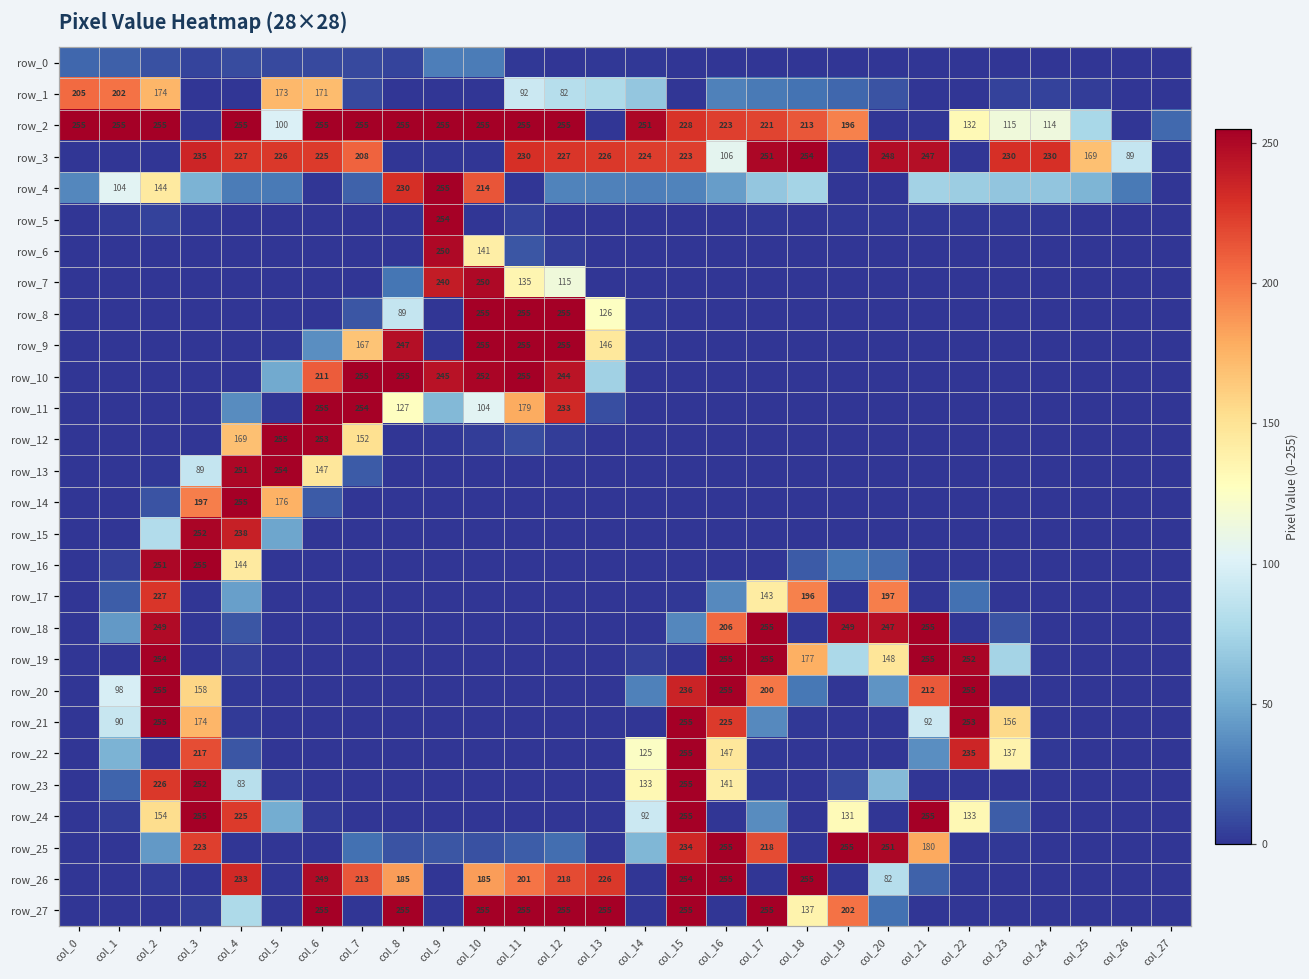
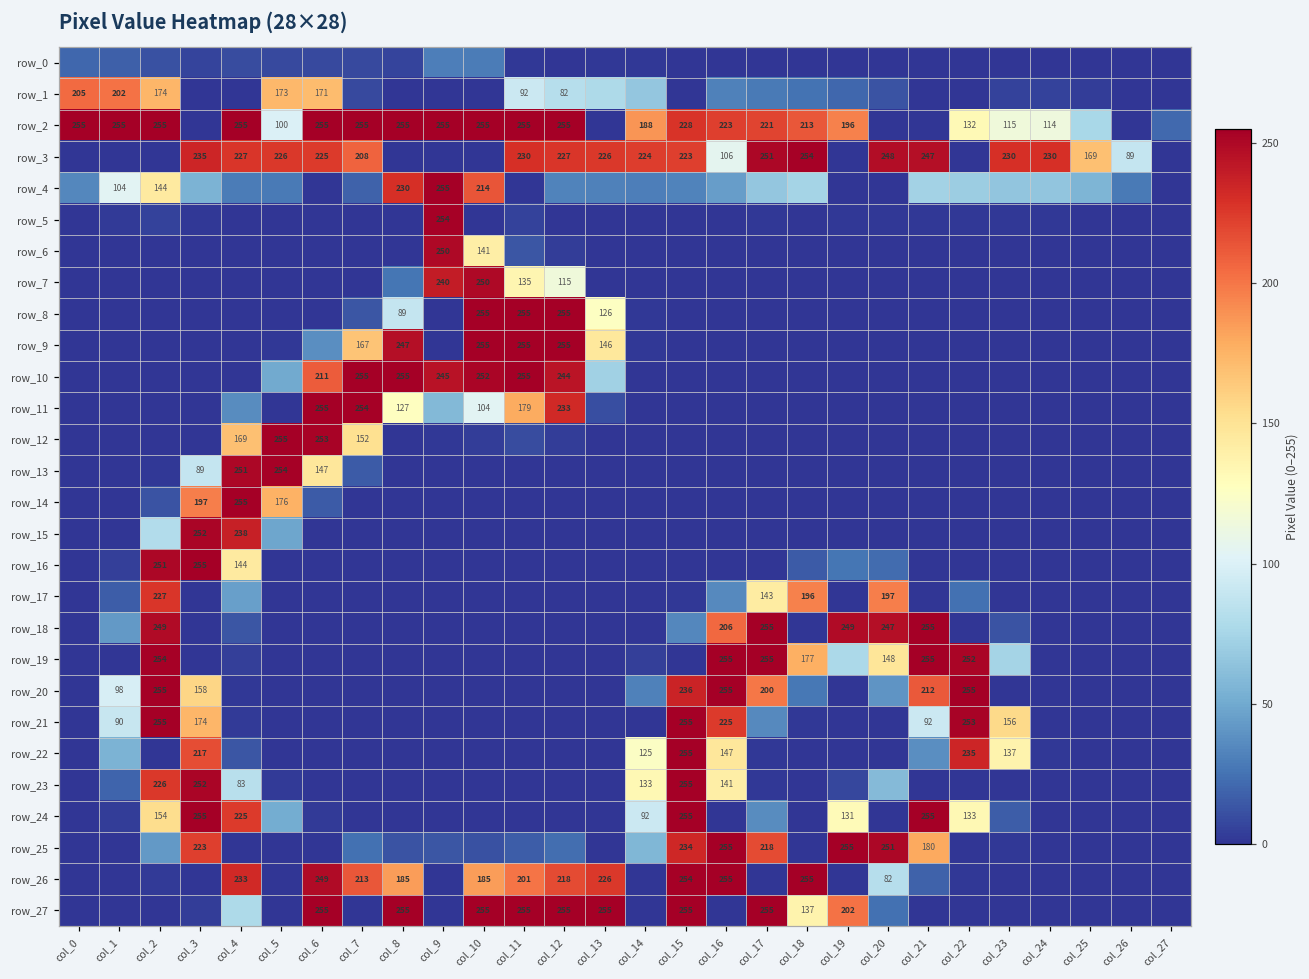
row_2, col_14: 251 -> 188
